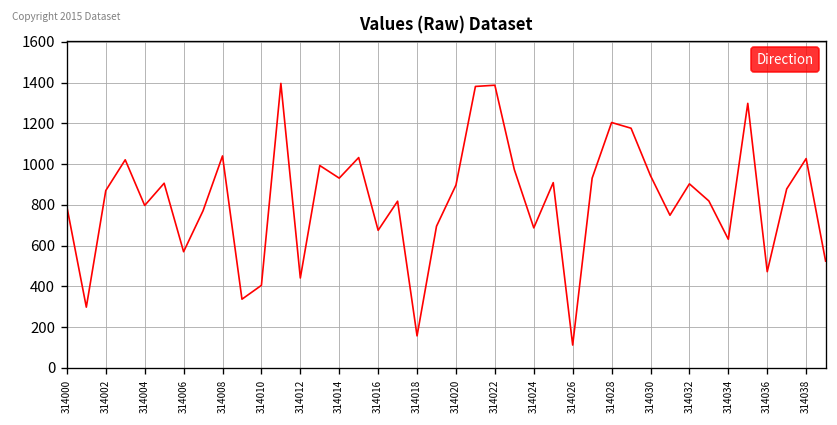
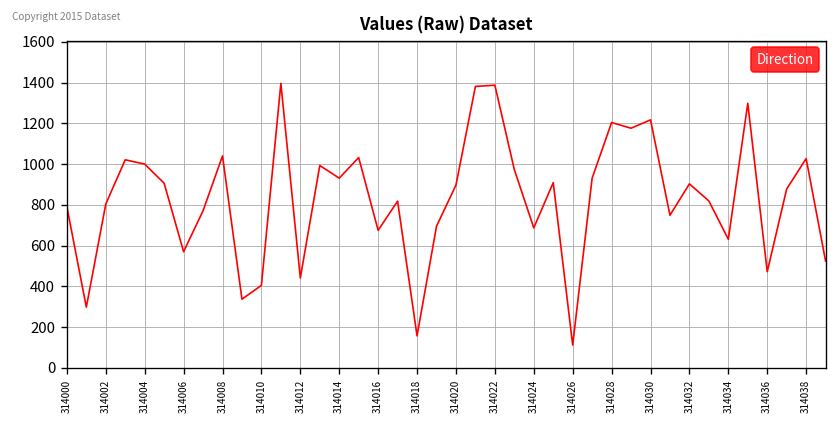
314002: 870 -> 800
314004: 800 -> 1000
314030: 940 -> 1220
